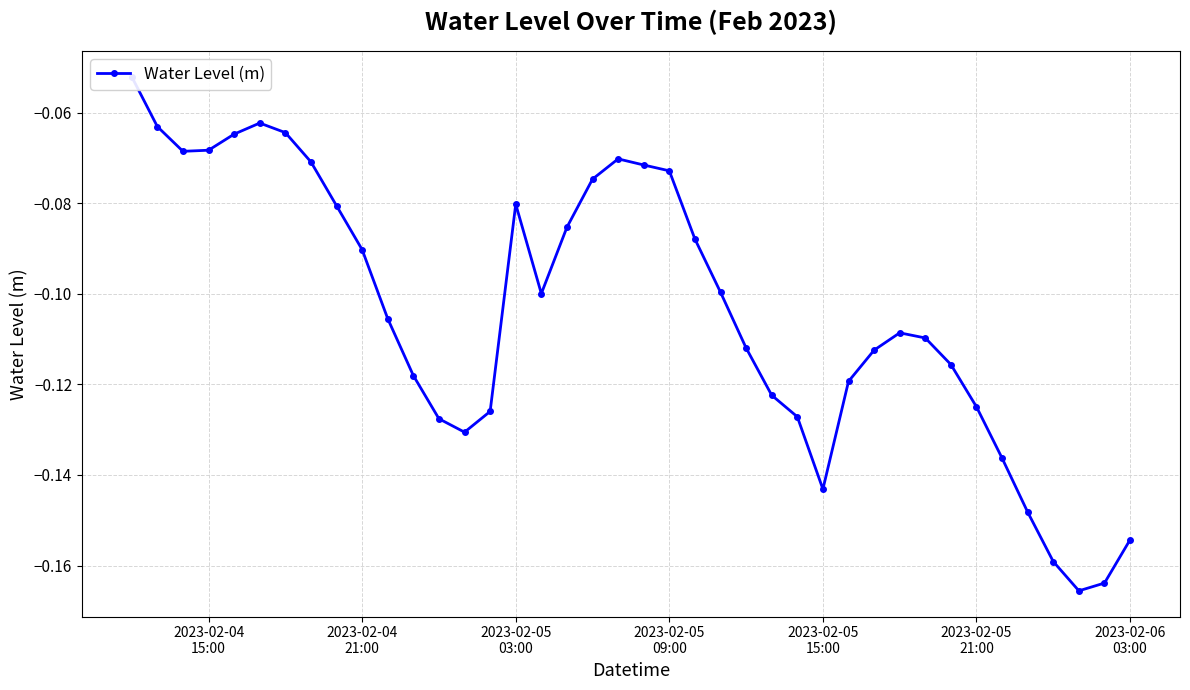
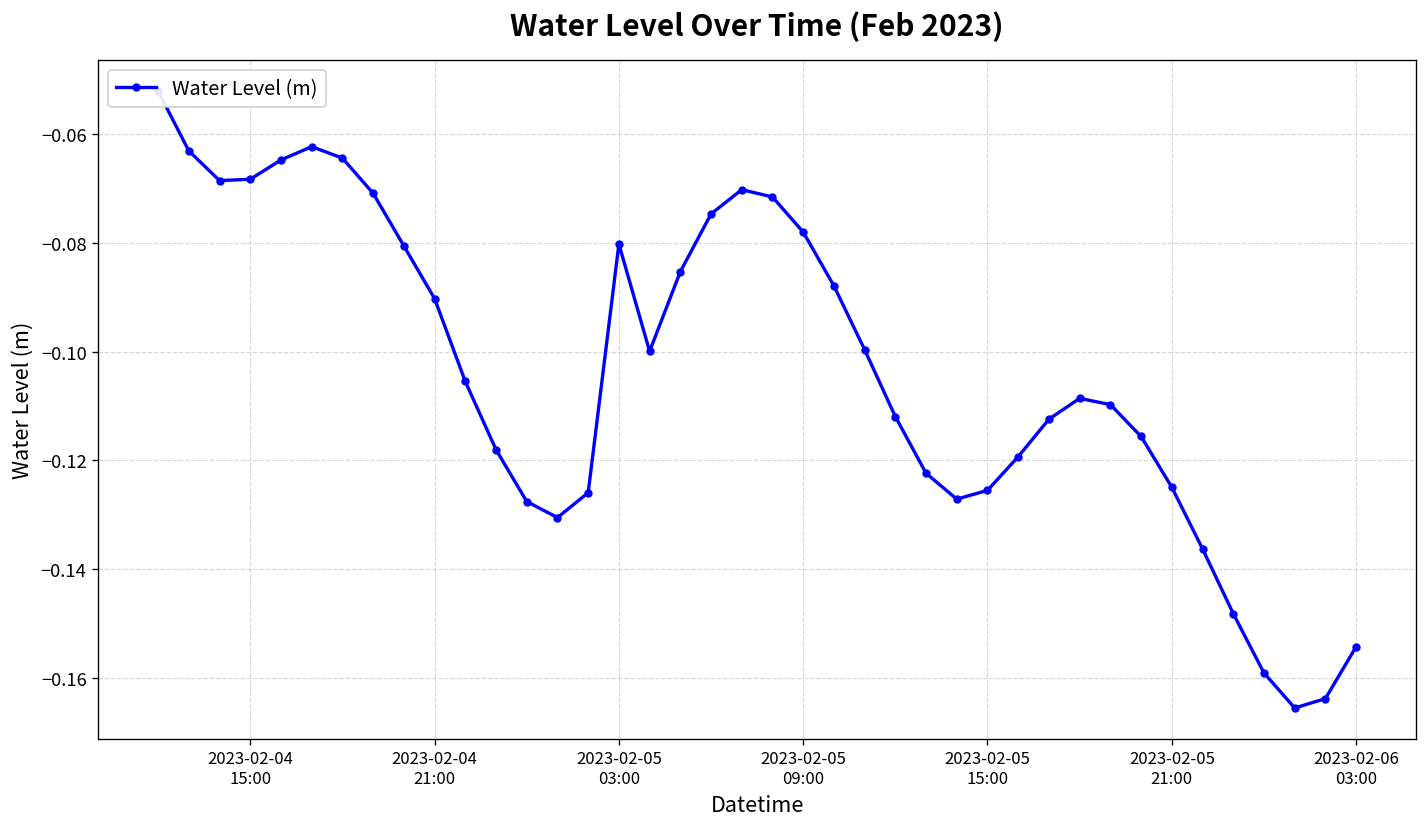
2023-02-05 09:00: -0.073 -> -0.078
2023-02-05 15:00: -0.143 -> -0.126
